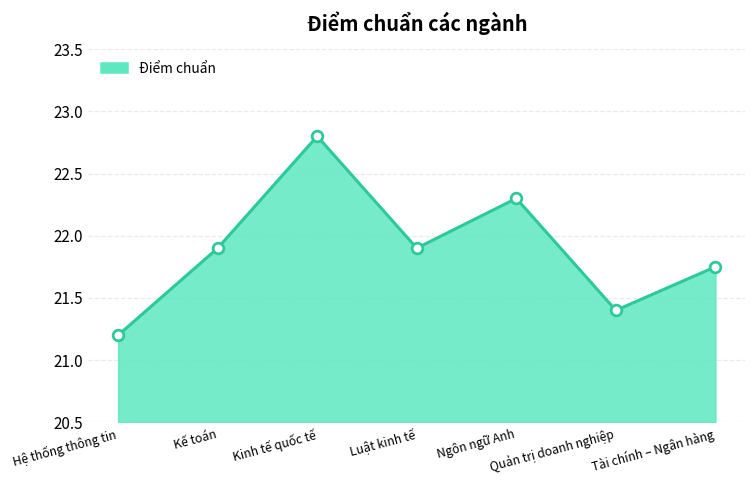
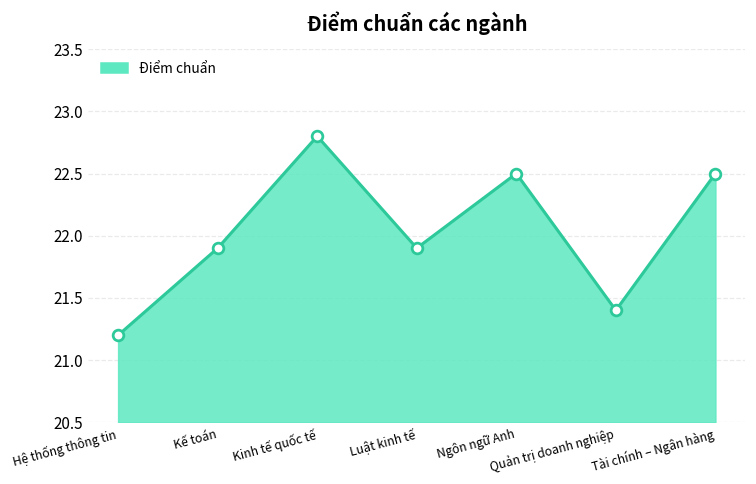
Ngôn ngữ Anh: 22.3 -> 22.5
Tài chính – Ngân hàng: 21.75 -> 22.50
